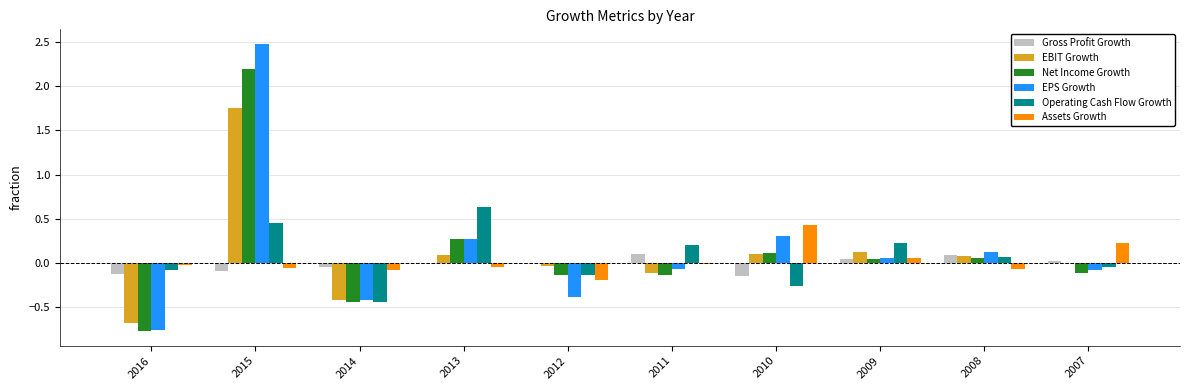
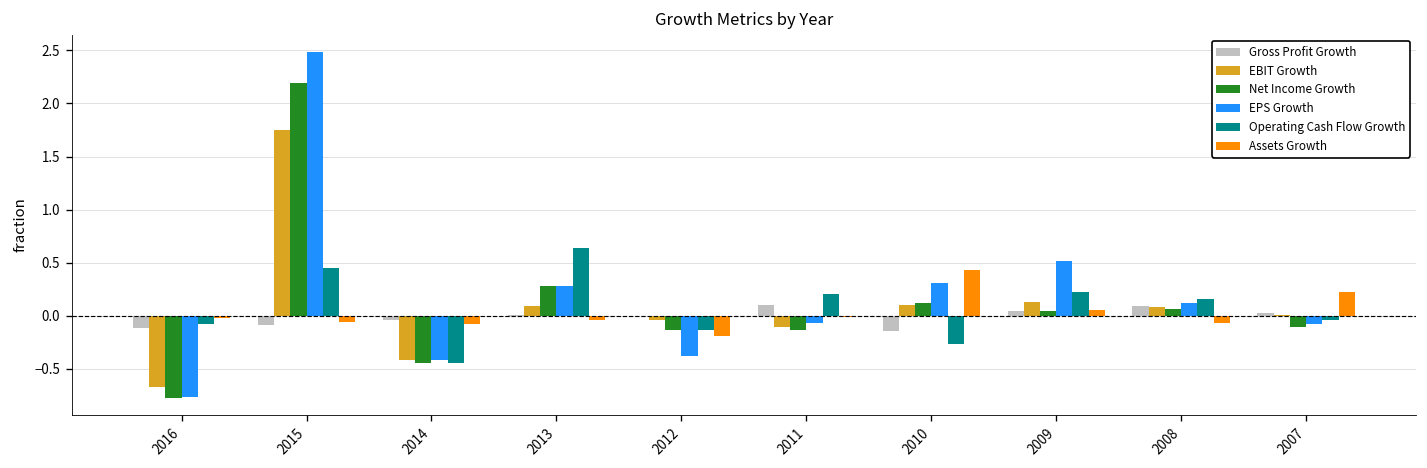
EPS Growth, 2009: 0.1 -> 0.5
Operating Cash Flow Growth, 2008: 0.1 -> 0.2
